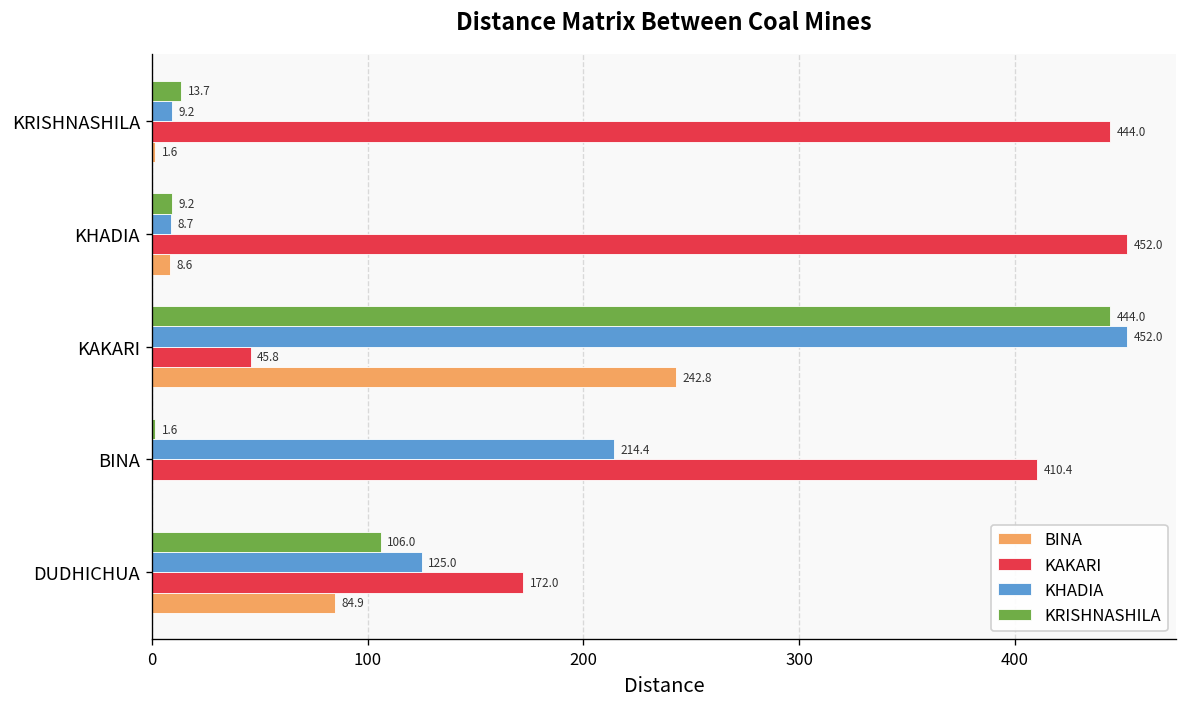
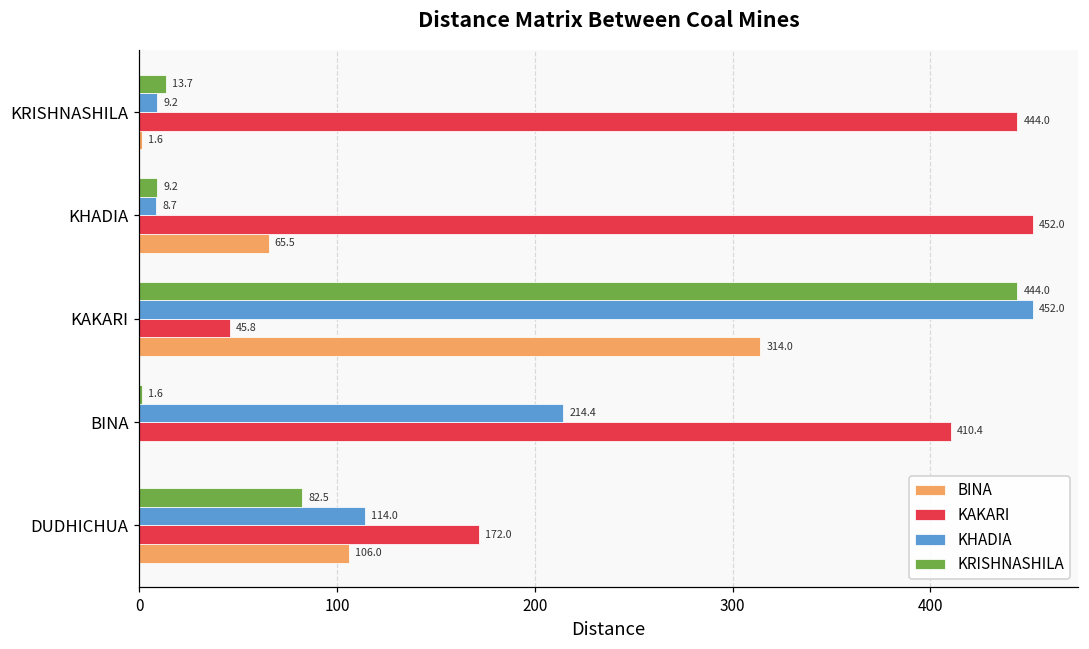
BINA, KHADIA: 8.6 -> 65.5
BINA, KAKARI: 242.8 -> 314.0
KRISHNASHILA, DUDHICHUA: 106.0 -> 82.5
KHADIA, DUDHICHUA: 125.0 -> 114.0
BINA, DUDHICHUA: 84.9 -> 106.0
